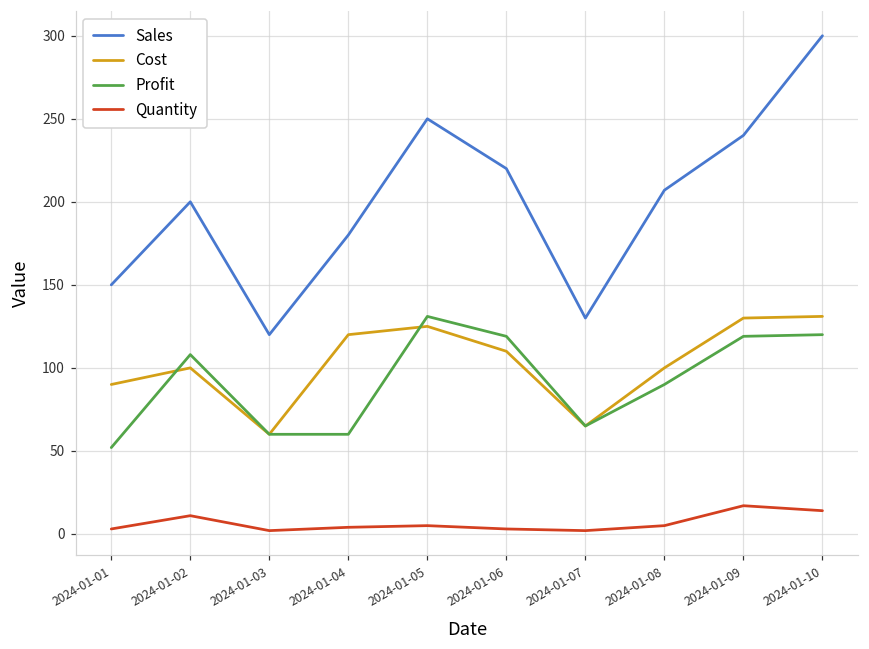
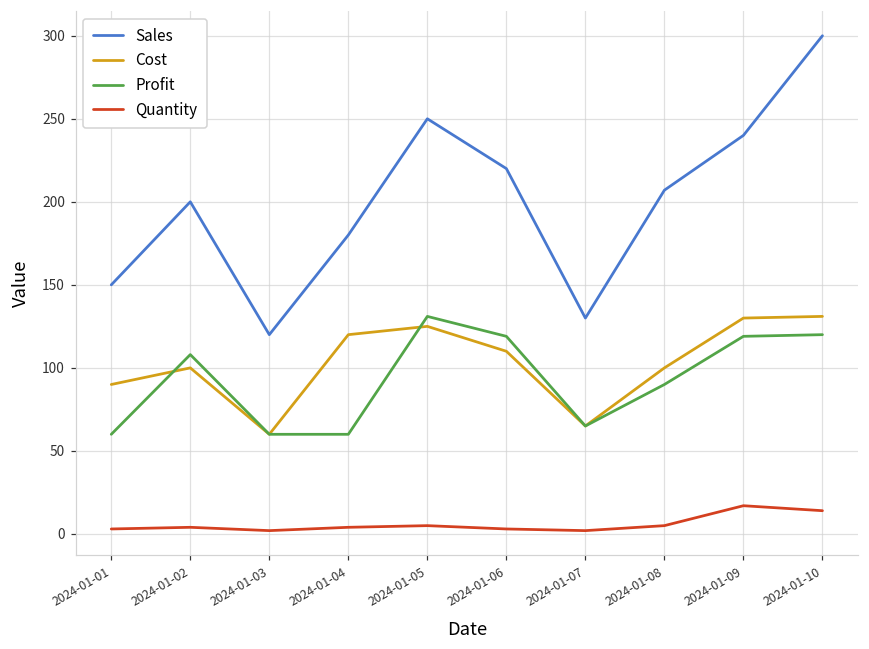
Profit, 2024-01-01: 52 -> 60
Quantity, 2024-01-02: 11 -> 4
